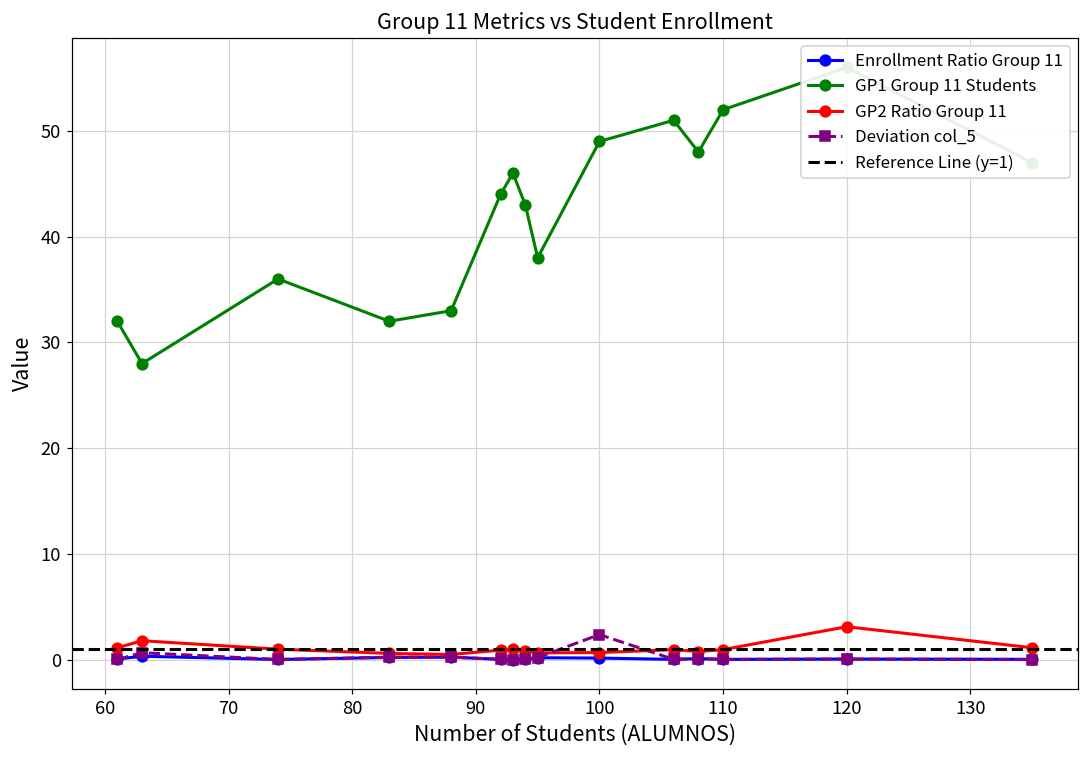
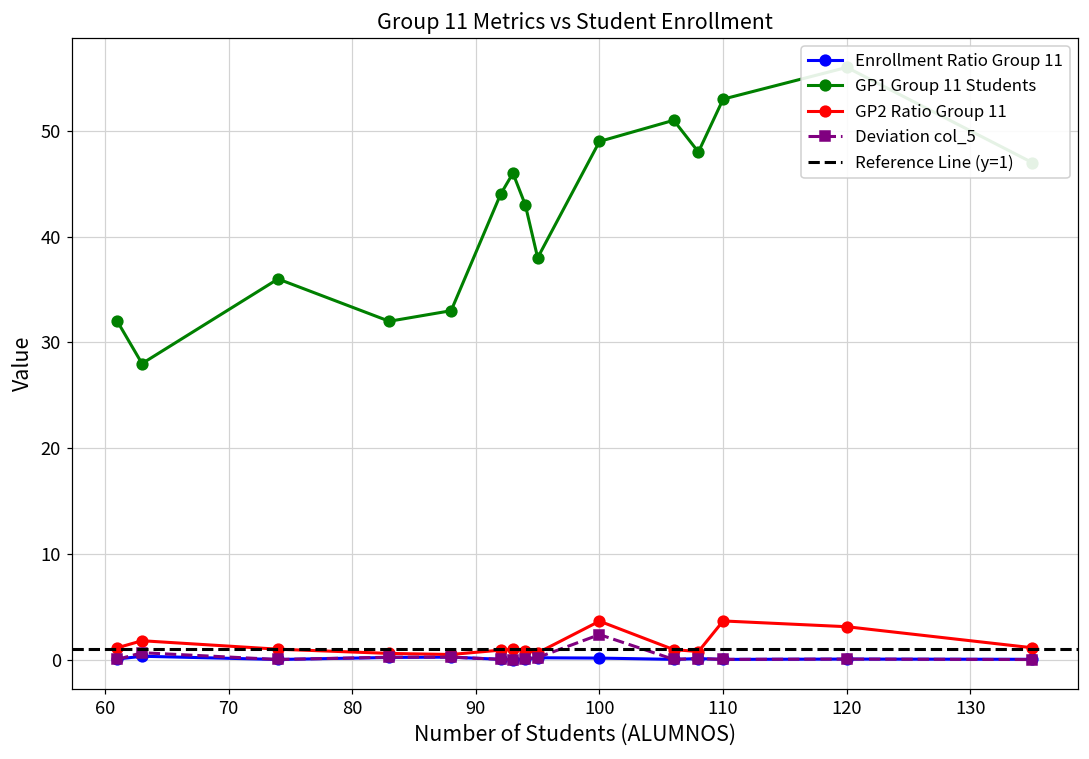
GP2 Ratio Group 11, 100: 1 -> 4
GP1 Group 11 Students, 110: 52 -> 53
GP2 Ratio Group 11, 110: 1 -> 4
